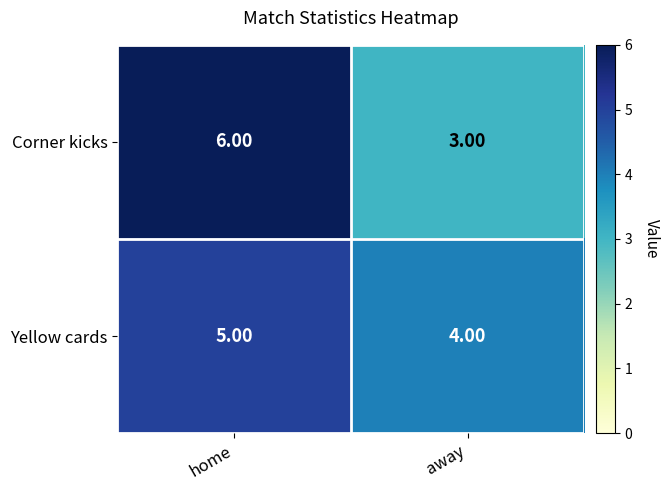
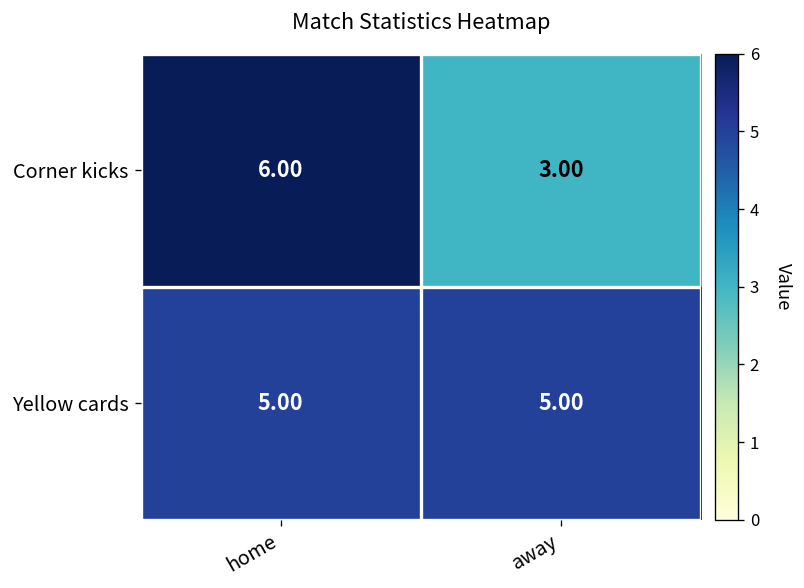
Yellow cards, away: 4.00 -> 5.00
